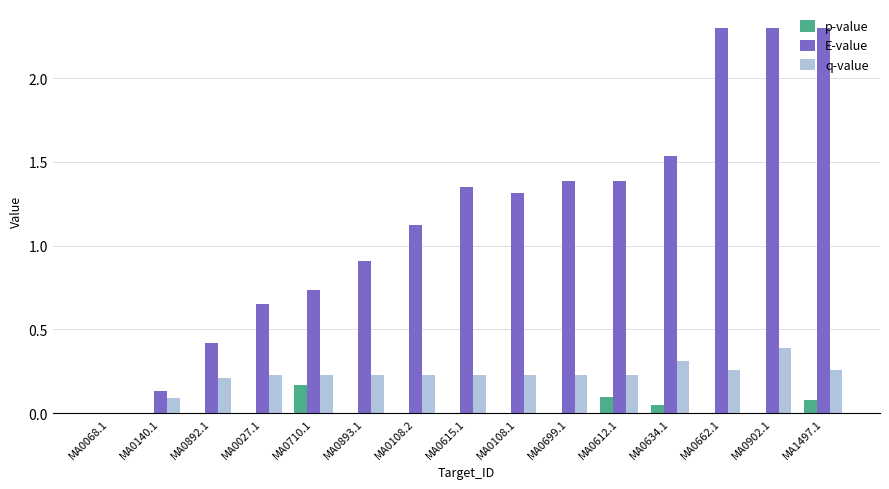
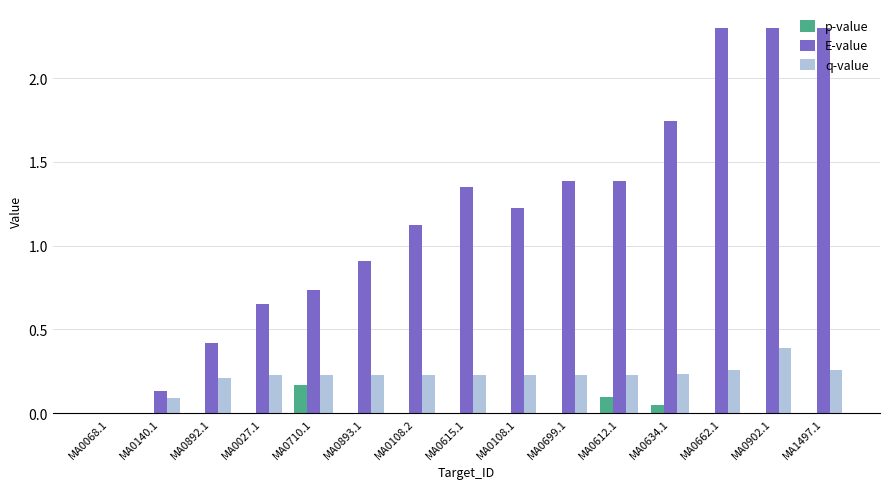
E-value, MA0108.1: 1.32 -> 1.22
E-value, MA0634.1: 1.54 -> 1.74
q-value, MA0634.1: 0.31 -> 0.23
p-value, MA1497.1: 0.08 -> 0.00
